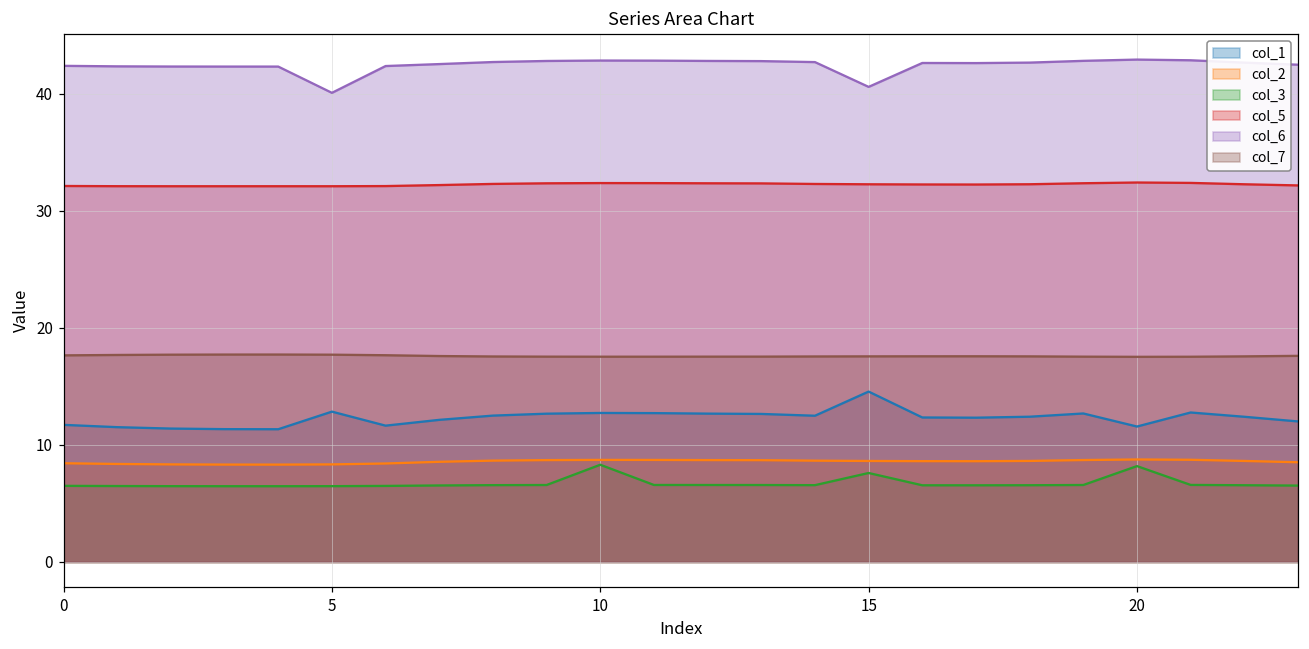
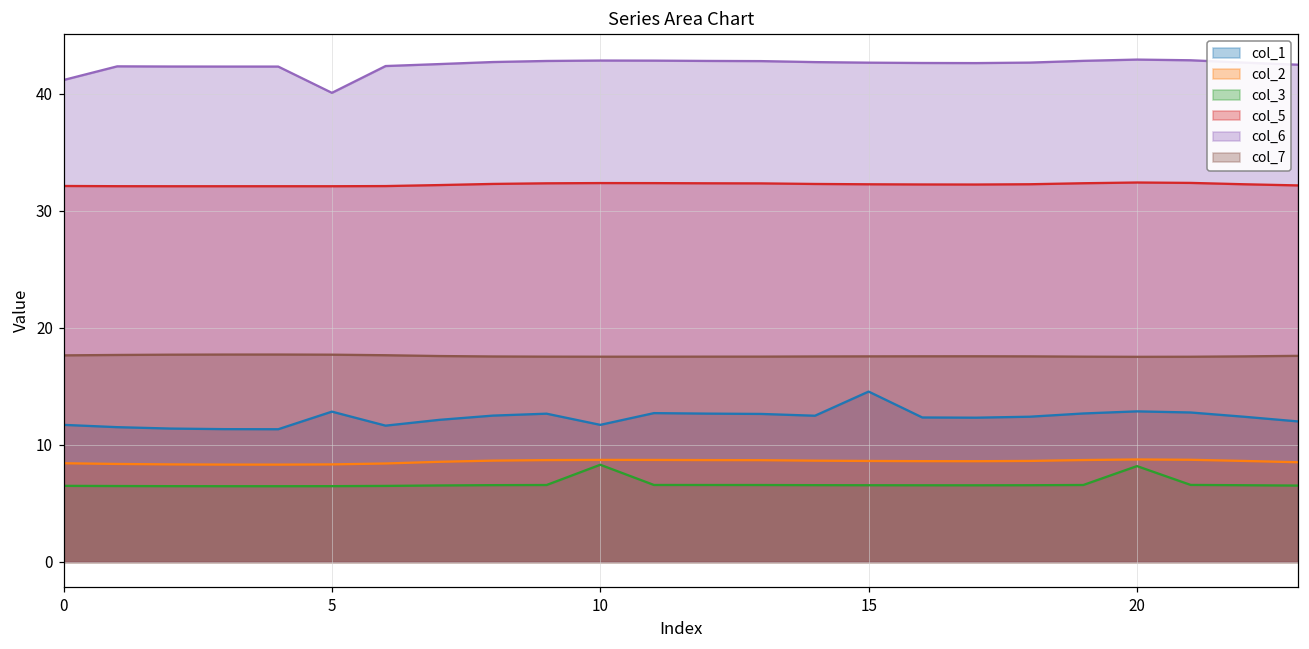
col_6, 0: 42.4 -> 41.2
col_1, 10: 12.7 -> 11.7
col_3, 15: 7.6 -> 6.6
col_6, 15: 40.6 -> 42.7
col_1, 20: 11.6 -> 12.9
